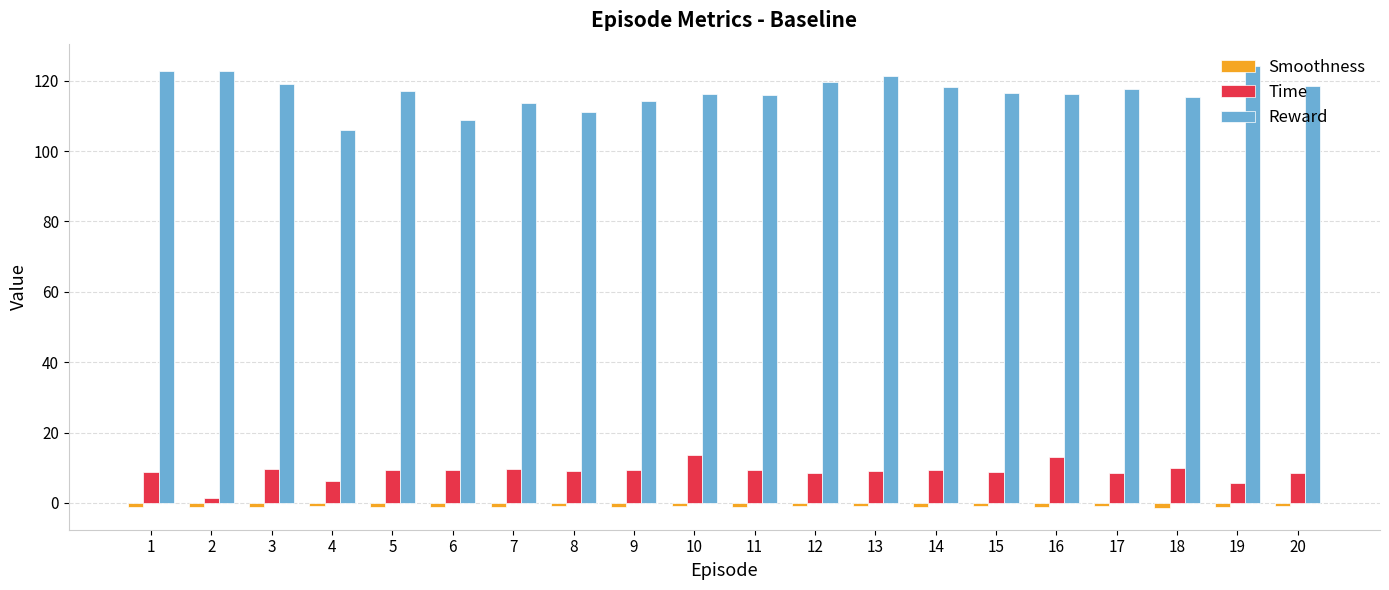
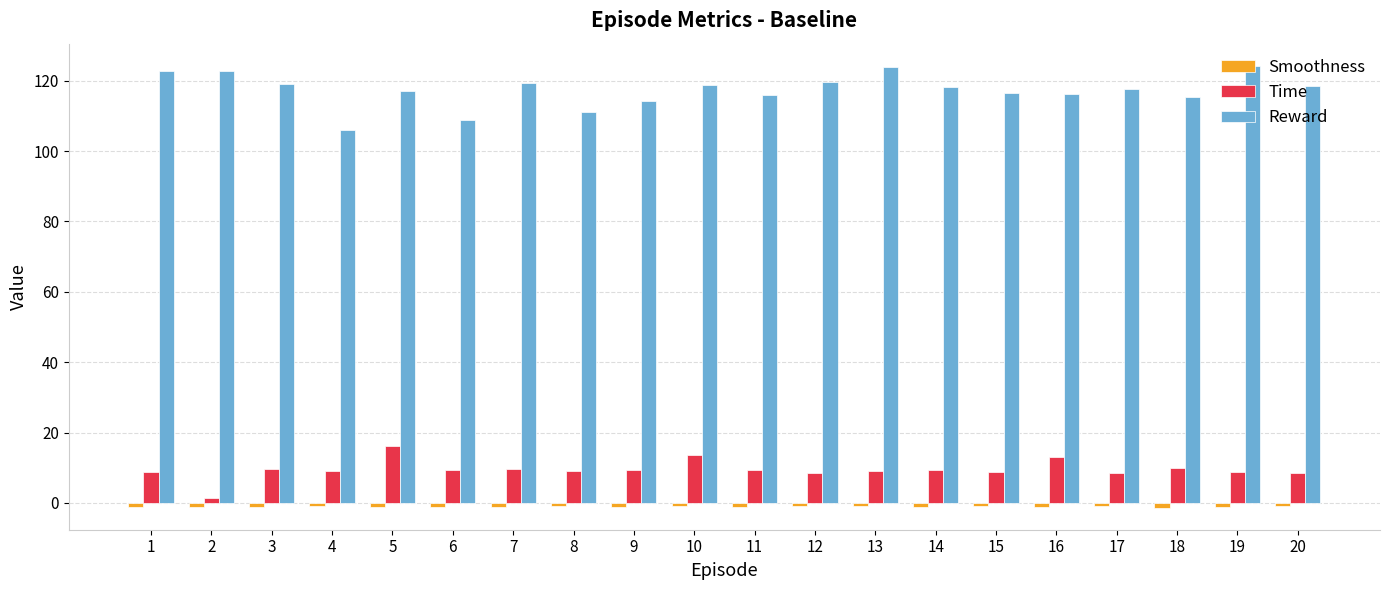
Time, 4: 6 -> 9
Time, 5: 9 -> 16
Reward, 7: 114 -> 119
Reward, 10: 116 -> 119
Reward, 13: 121 -> 124
Time, 19: 6 -> 9
